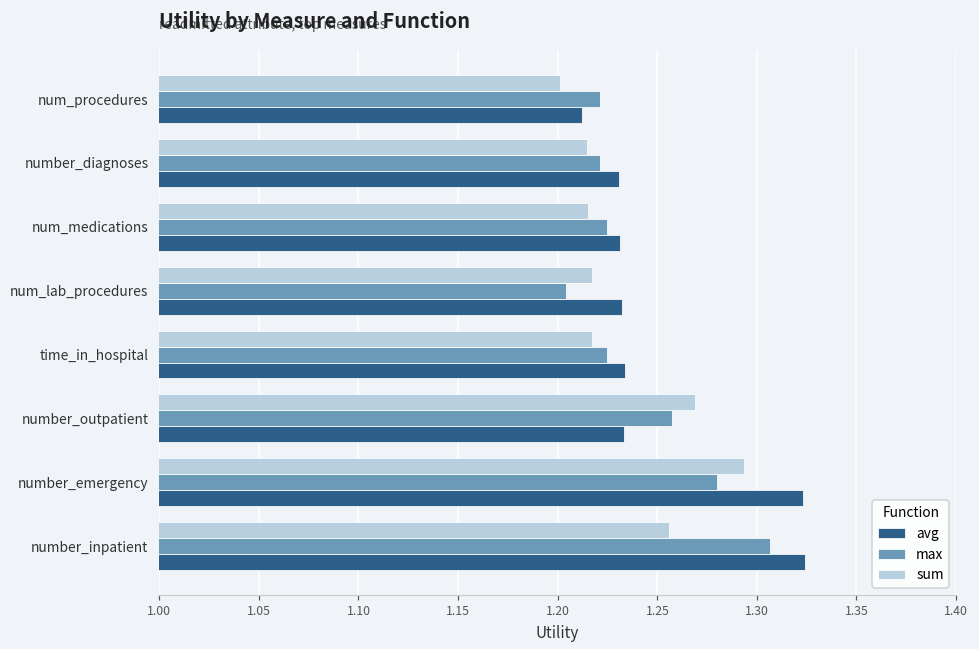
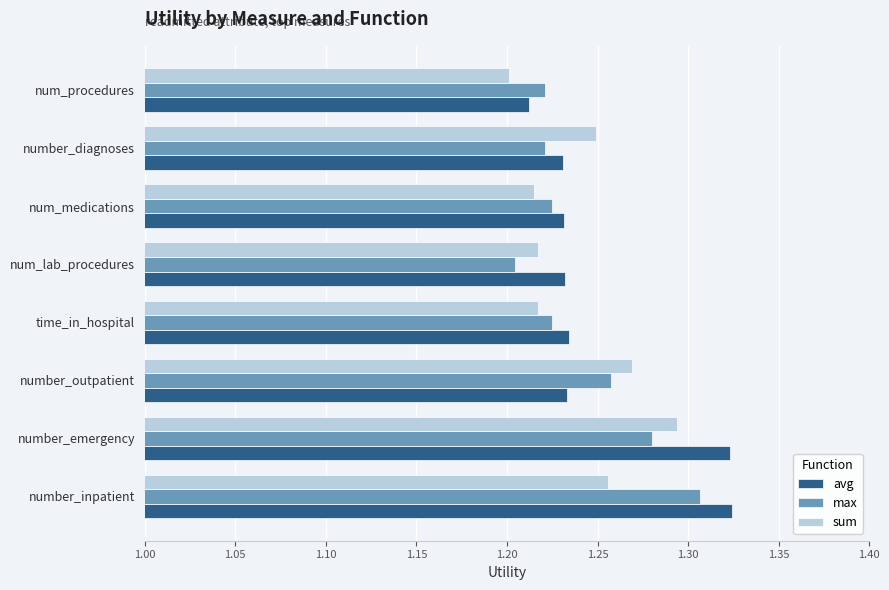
sum, number_diagnoses: 1.215 -> 1.249
